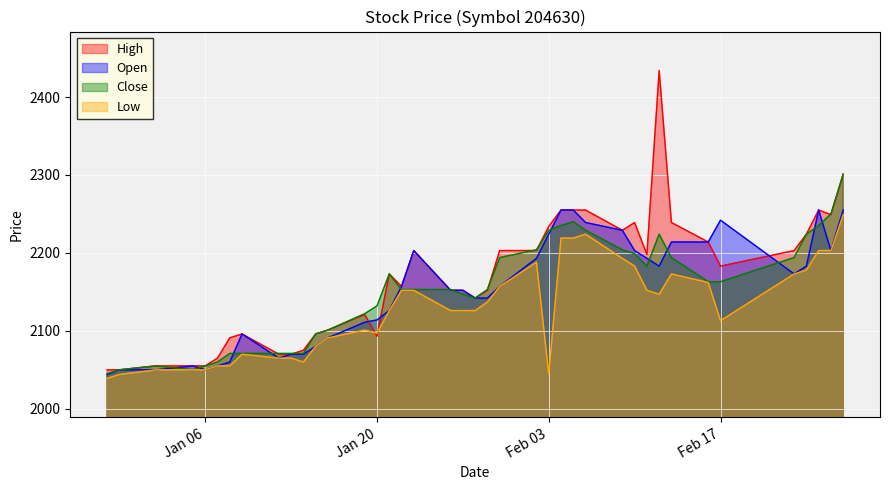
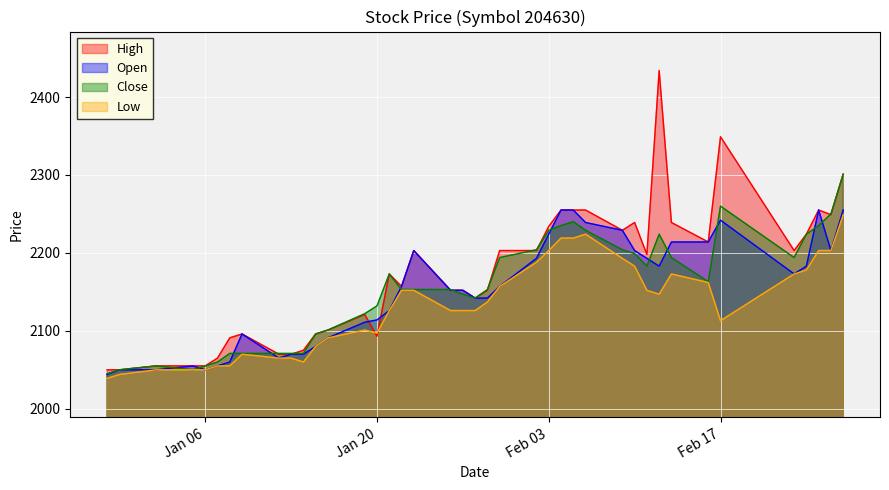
Low, Feb 03: 2050 -> 2200
High, Feb 17: 2180 -> 2350
Close, Feb 17: 2160 -> 2260
